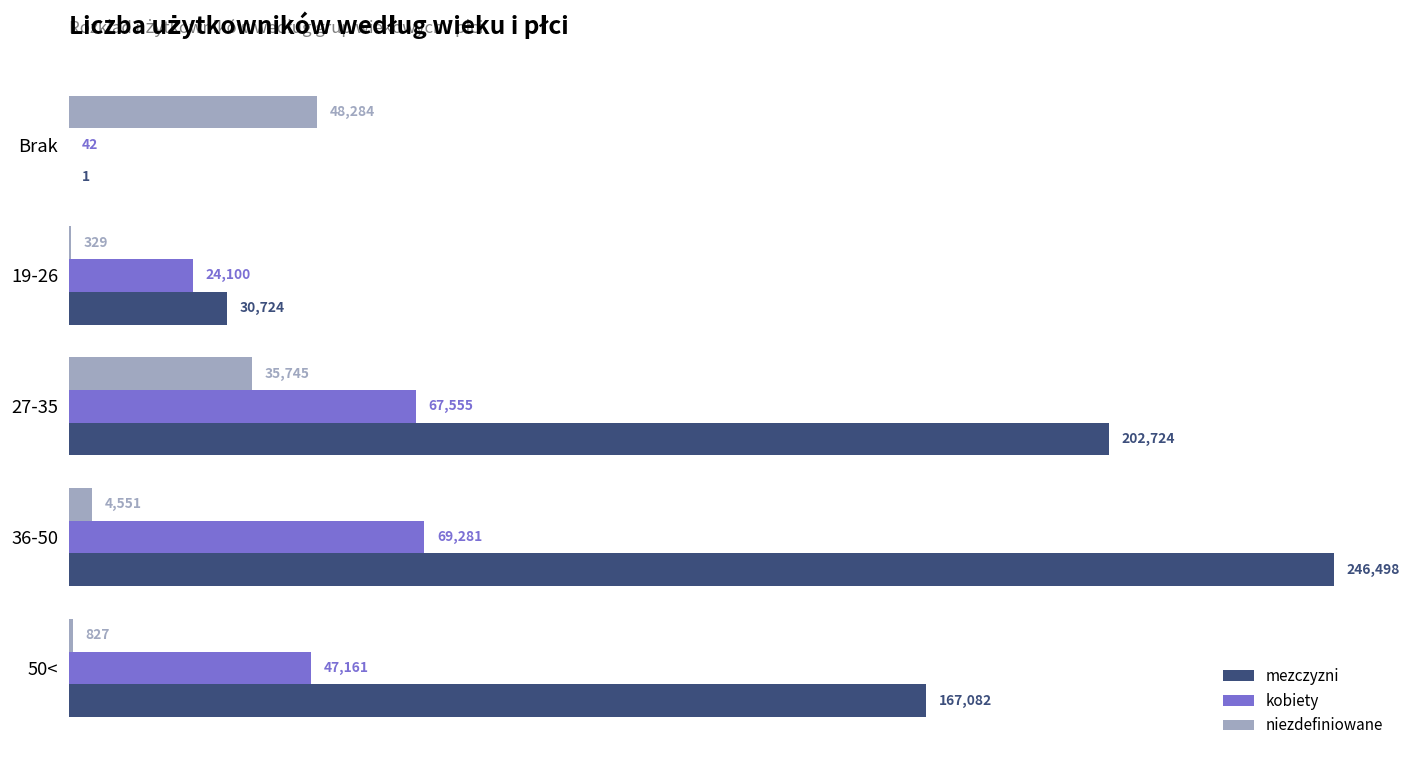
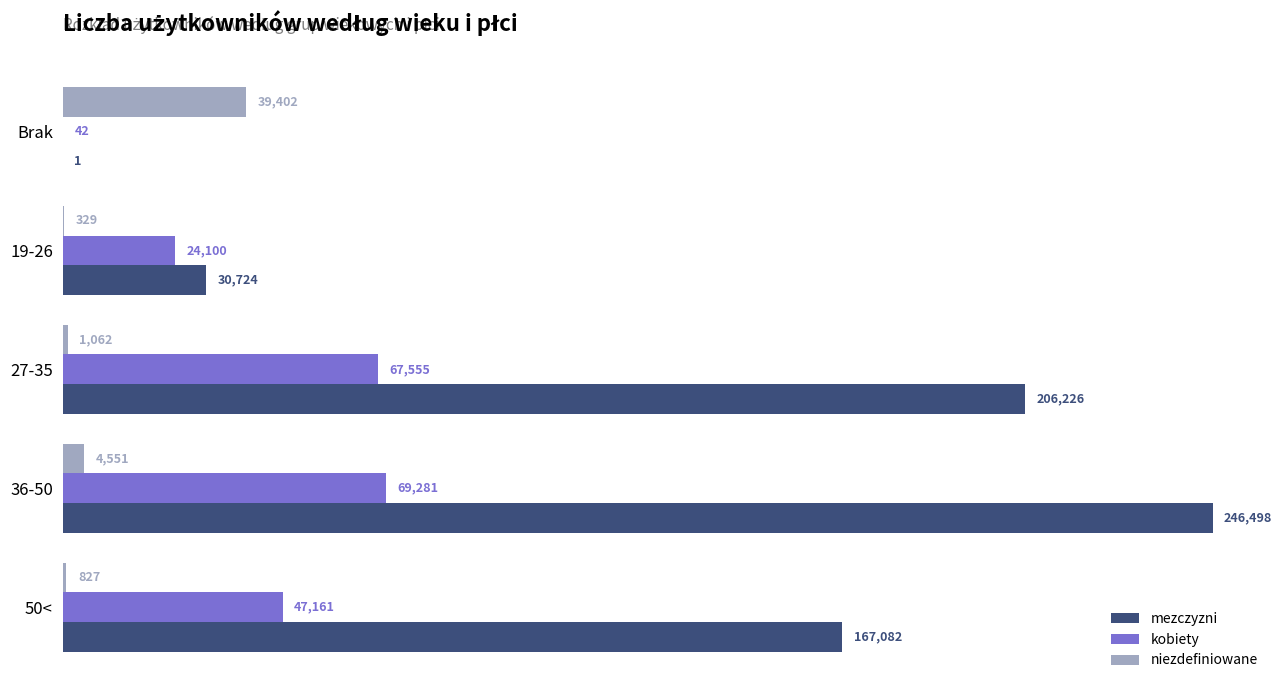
niezdefiniowane, Brak: 48,284 -> 39,402
niezdefiniowane, 27-35: 35,745 -> 1,062
mezczyzni, 27-35: 202,724 -> 206,226
